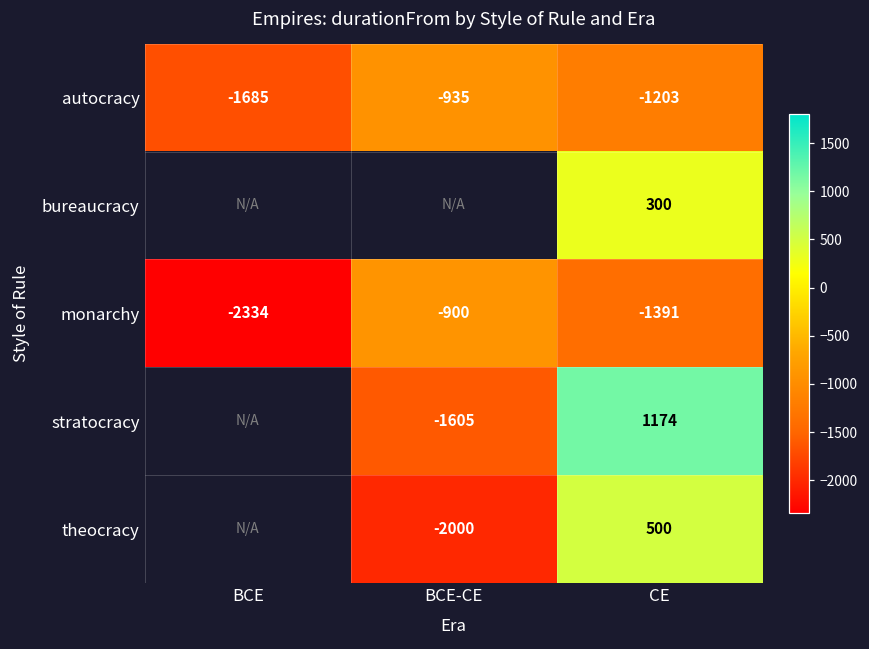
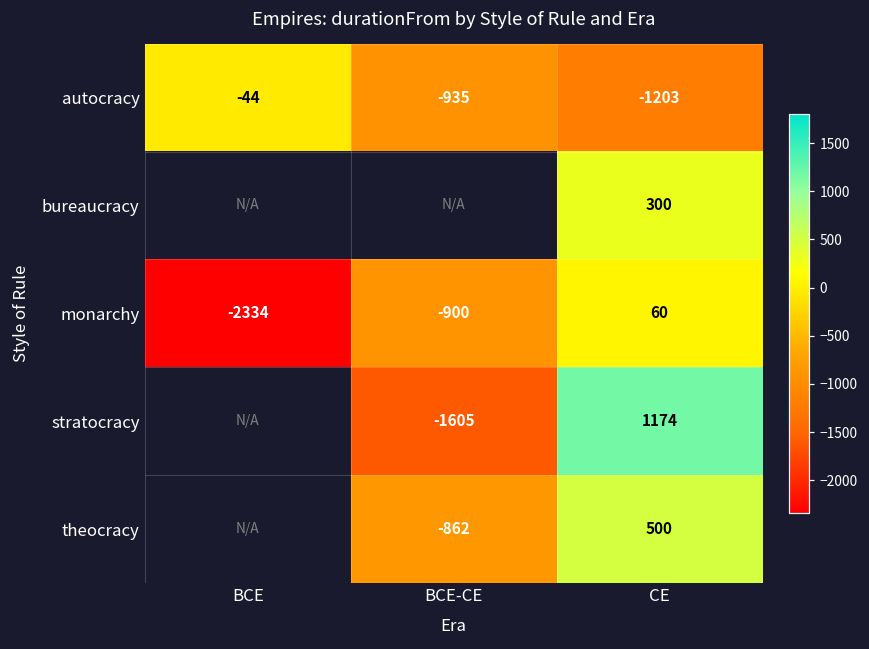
autocracy, BCE: -1685 -> -44
monarchy, CE: -1391 -> 60
theocracy, BCE-CE: -2000 -> -862
